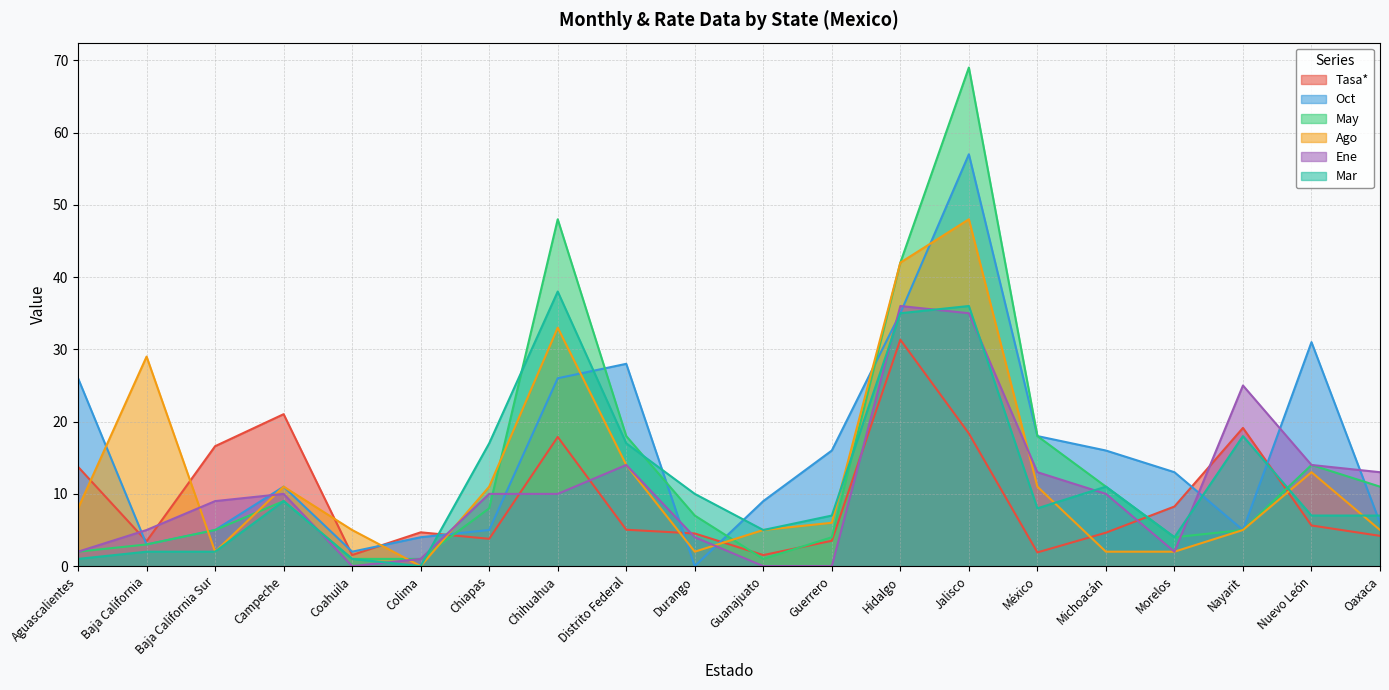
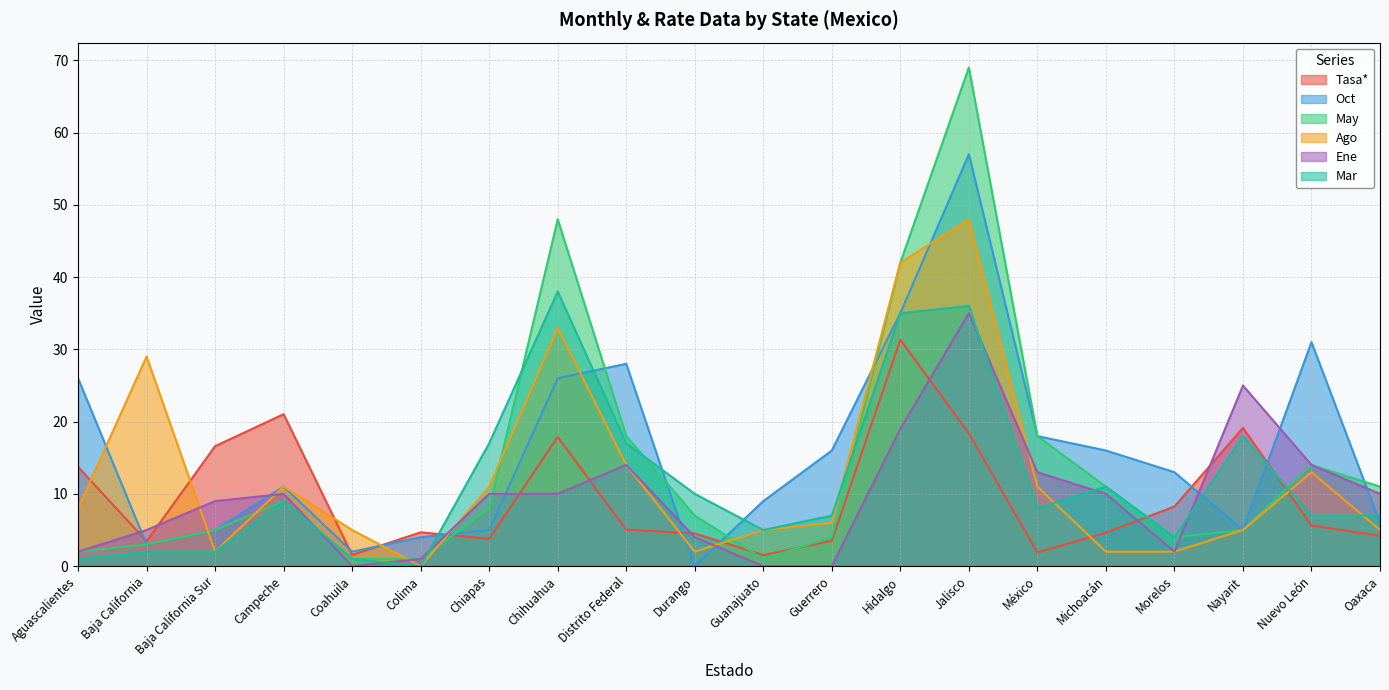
Ene, Hidalgo: 36 -> 19
Ene, Oaxaca: 13 -> 10
